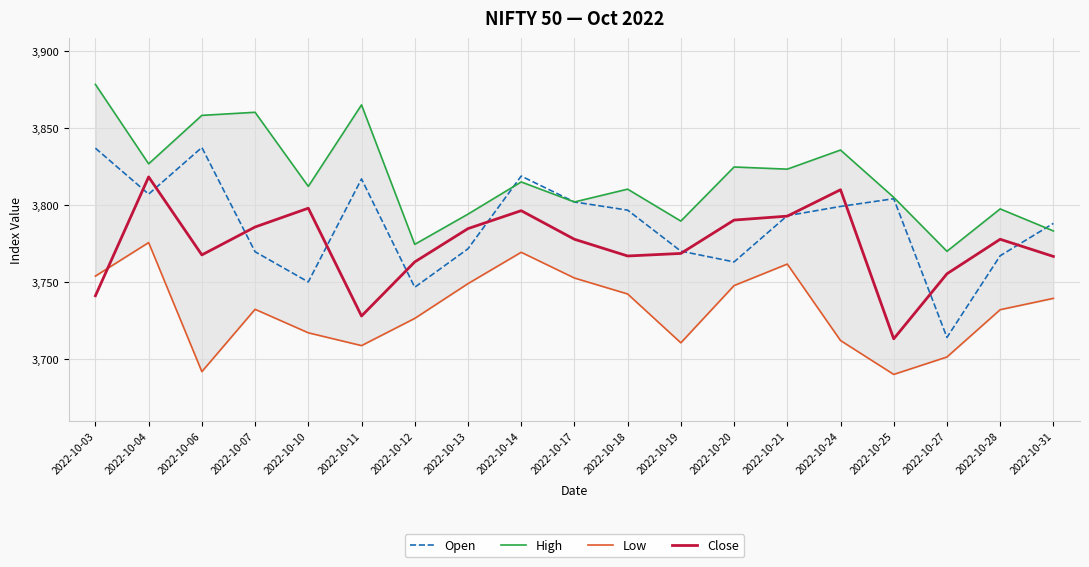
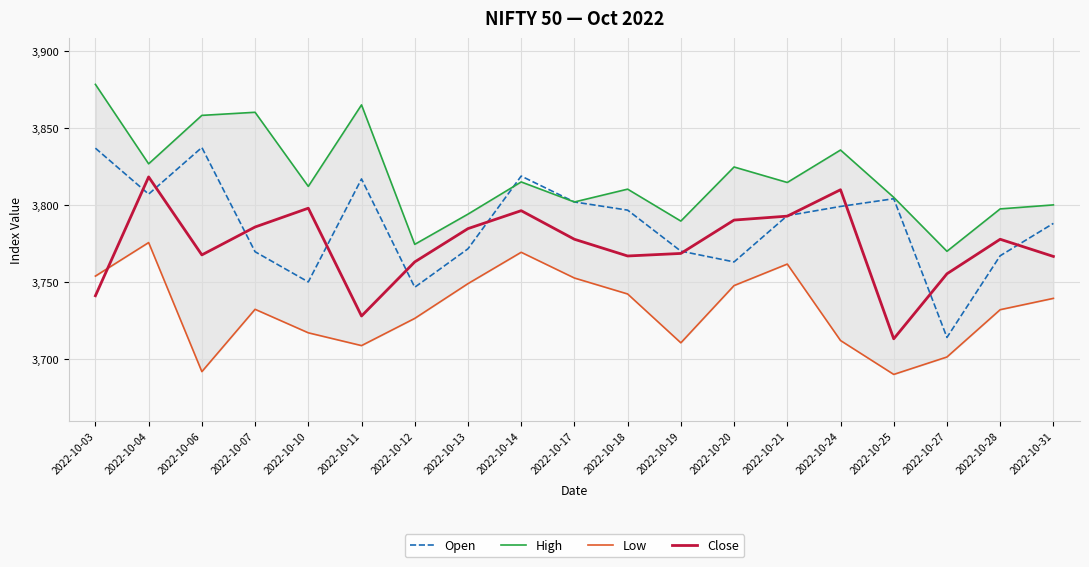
High, 2022-10-21: 3,823 -> 3,815
High, 2022-10-31: 3,783 -> 3,800
